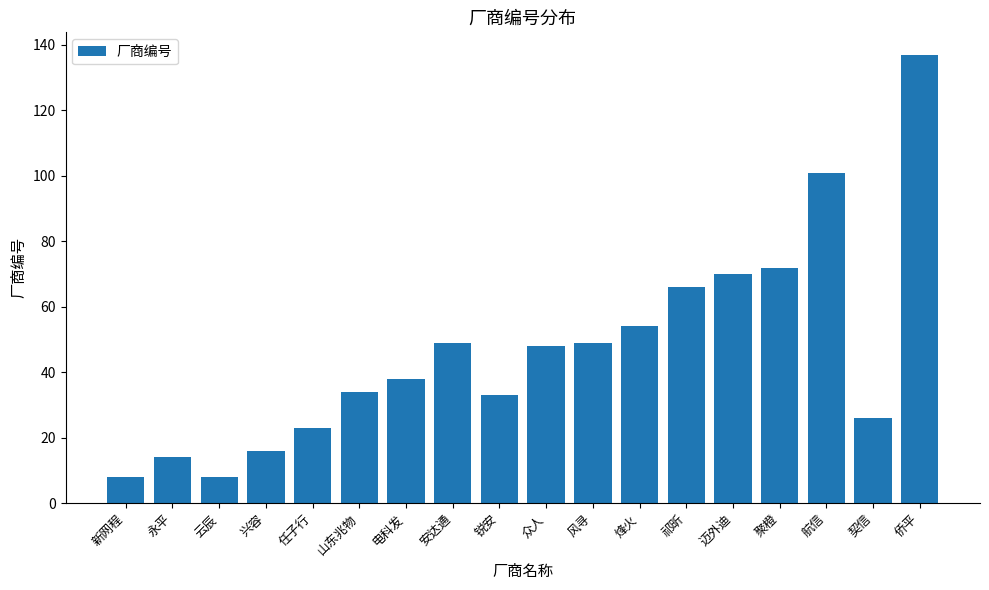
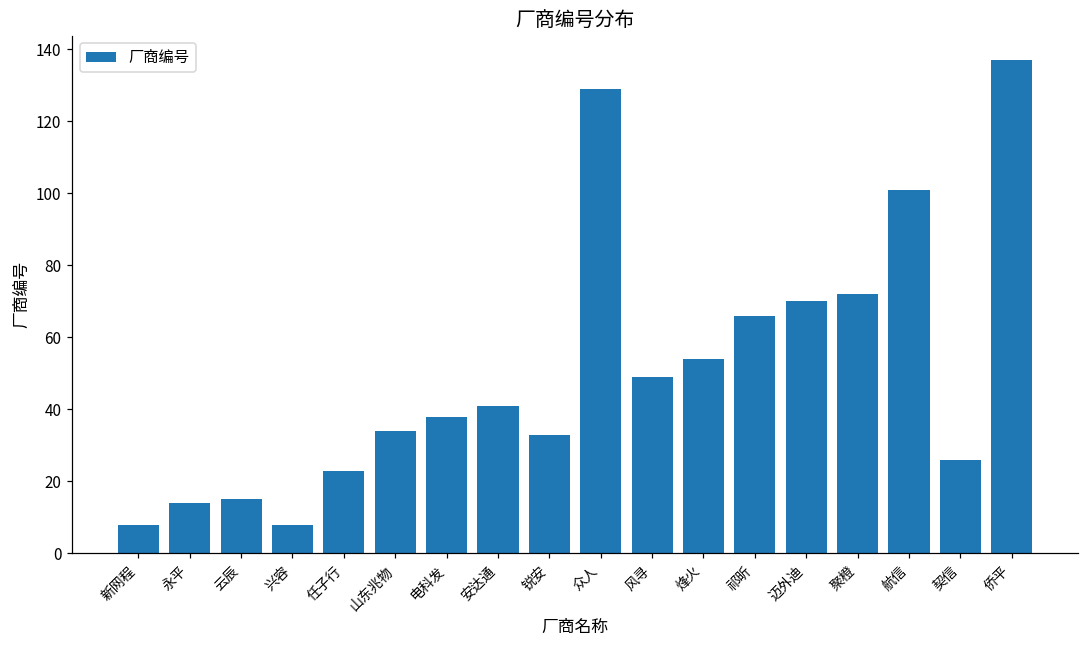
云辰: 8 -> 15
兴容: 16 -> 8
安达通: 49 -> 41
众人: 48 -> 129
